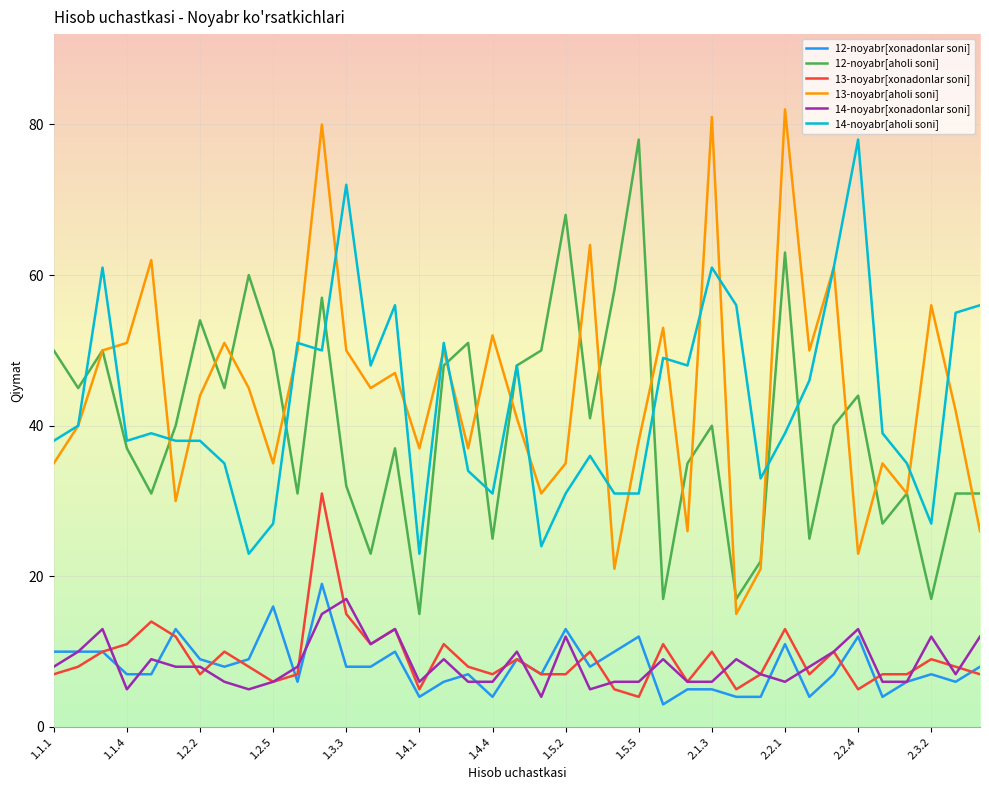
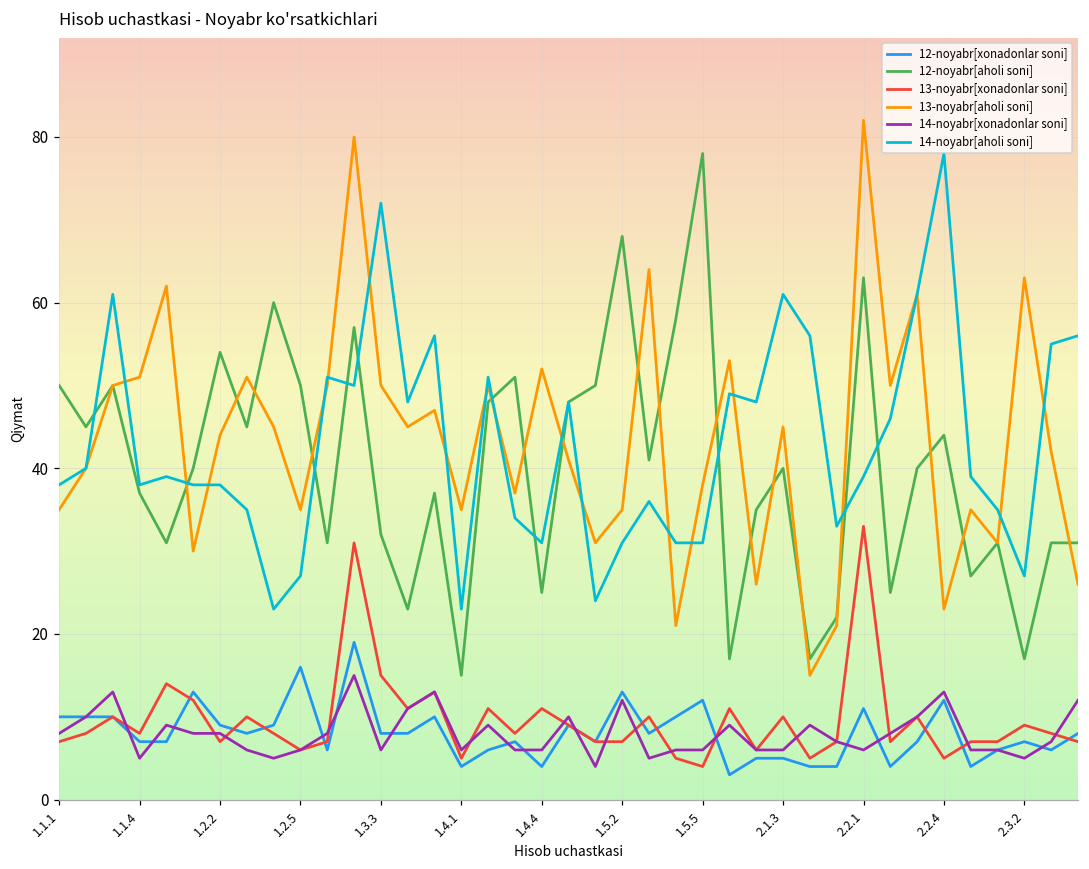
13-noyabr[xonadonlar soni], 1.1.4: 11 -> 8
14-noyabr[xonadonlar soni], 1.3.3: 17 -> 6
13-noyabr[aholi soni], 1.4.1: 37 -> 35
13-noyabr[xonadonlar soni], 1.4.4: 7 -> 11
13-noyabr[aholi soni], 2.1.3: 81 -> 45
13-noyabr[xonadonlar soni], 2.2.1: 13 -> 33
13-noyabr[aholi soni], 2.3.2: 56 -> 63
14-noyabr[xonadonlar soni], 2.3.2: 12 -> 5
